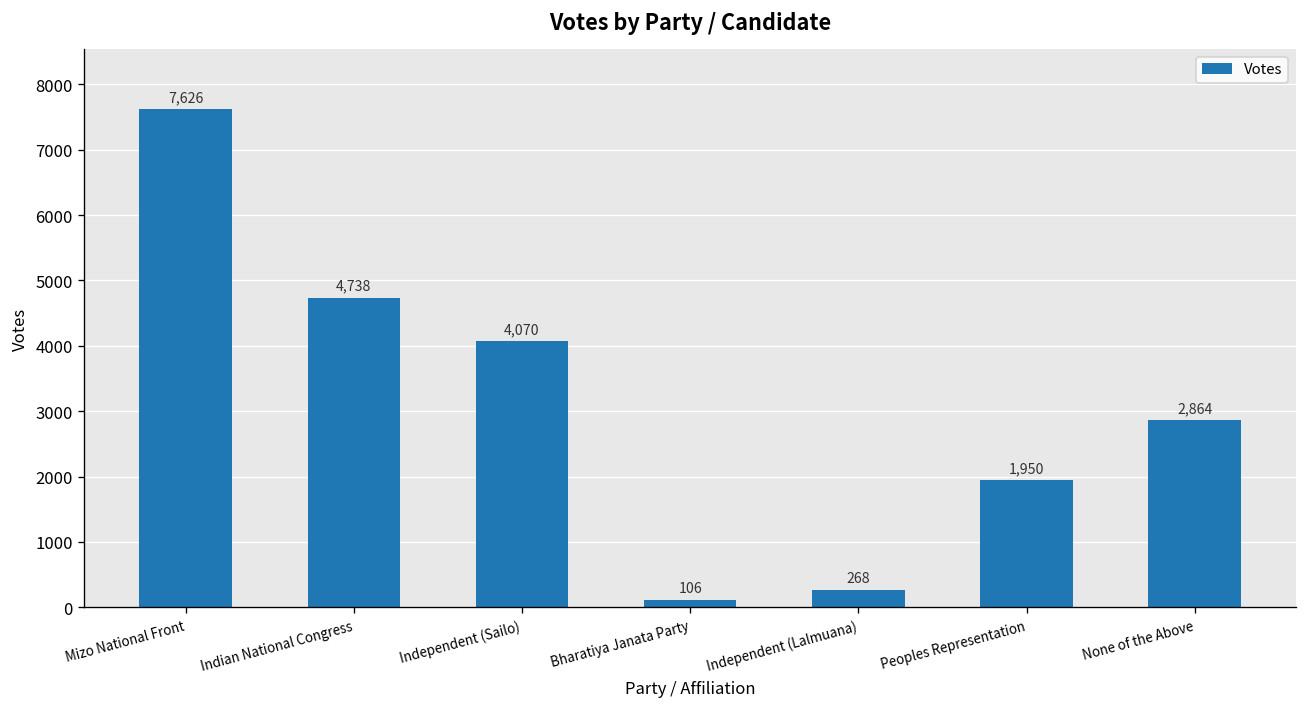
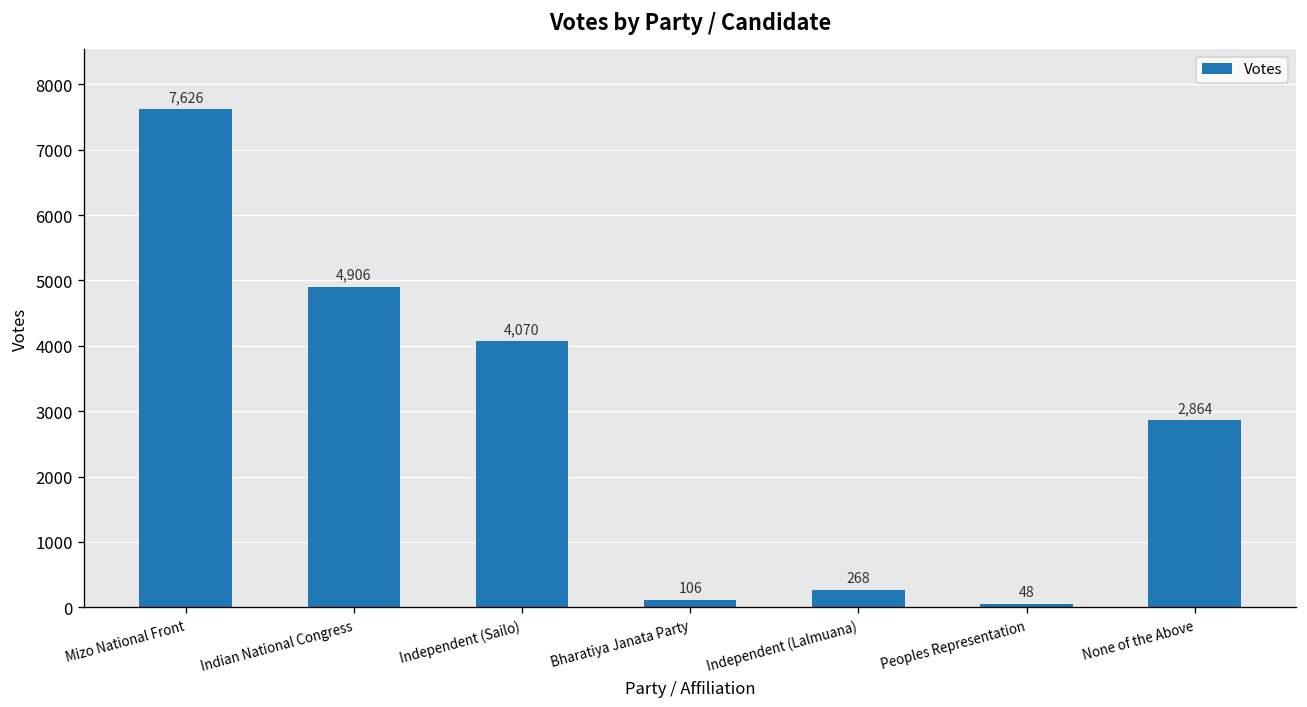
Indian National Congress: 4,738 -> 4,906
Peoples Representation: 1,950 -> 48
